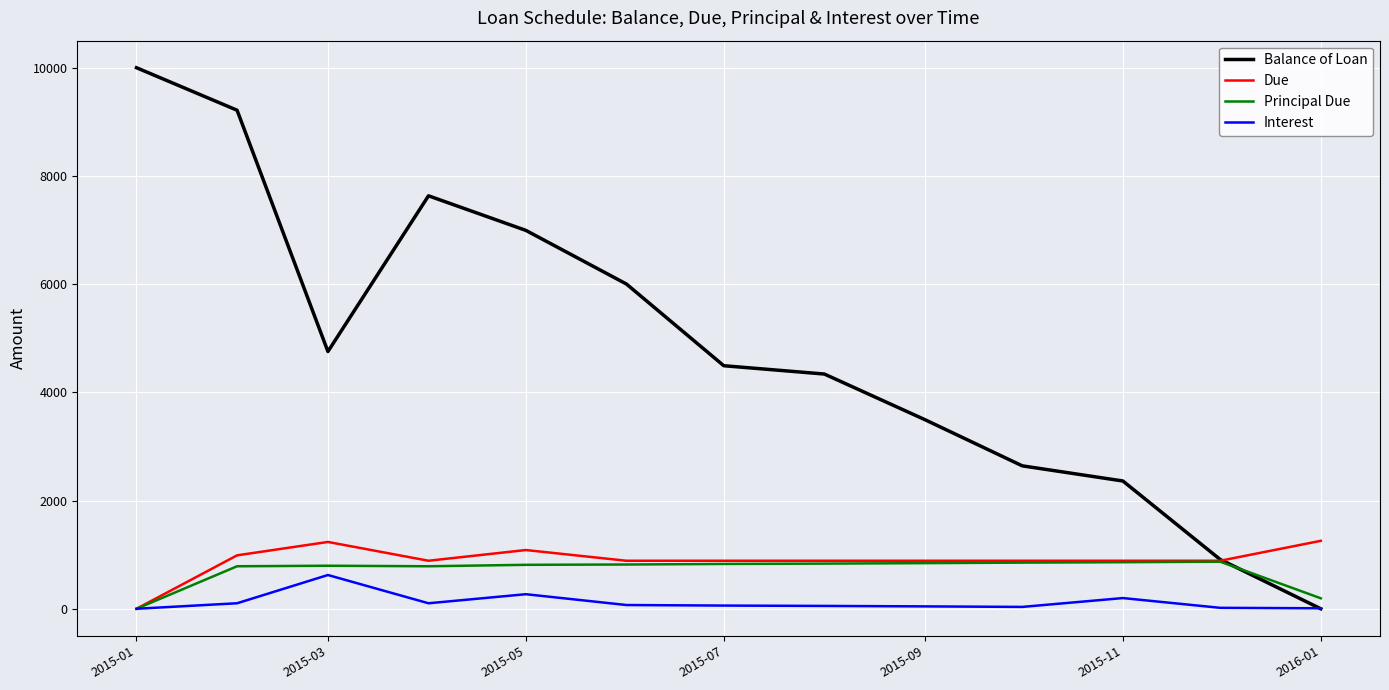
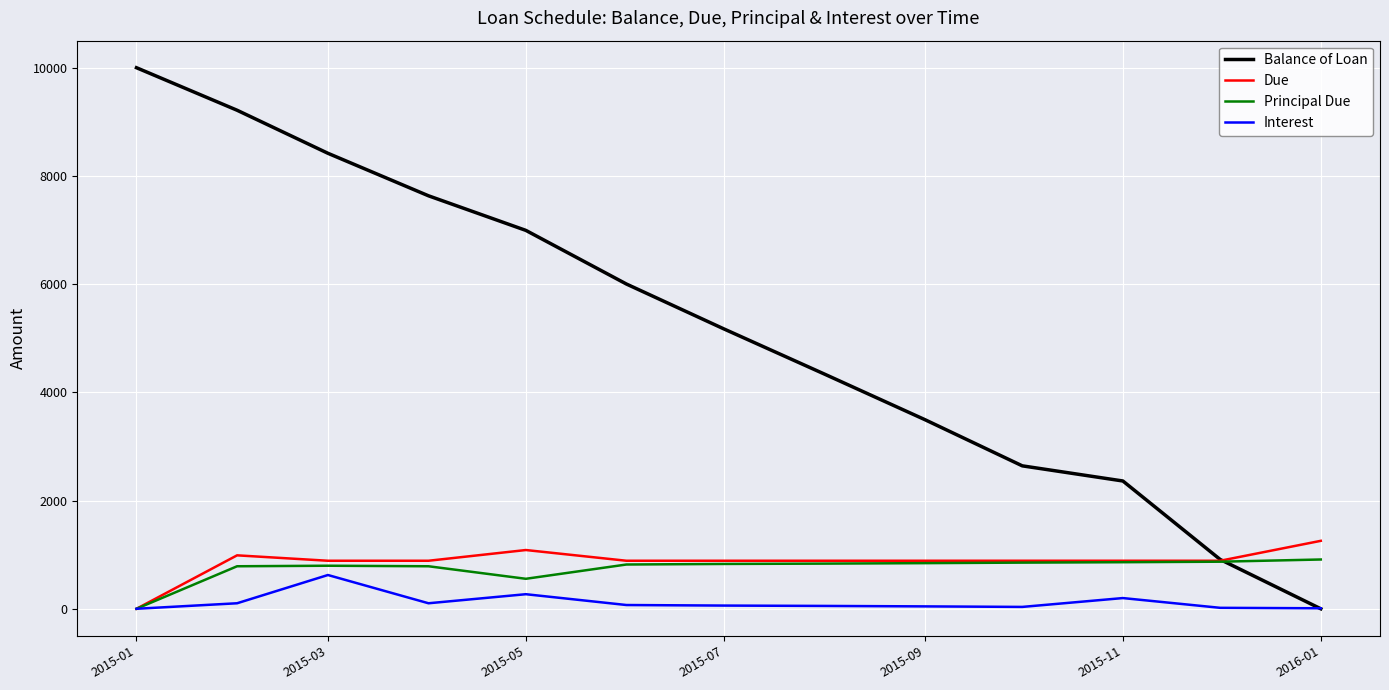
Balance of Loan, 2015-03: 4800 -> 8400
Due, 2015-03: 1200 -> 900
Principal Due, 2015-05: 800 -> 600
Balance of Loan, 2015-07: 4500 -> 5200
Principal Due, 2016-01: 200 -> 900
